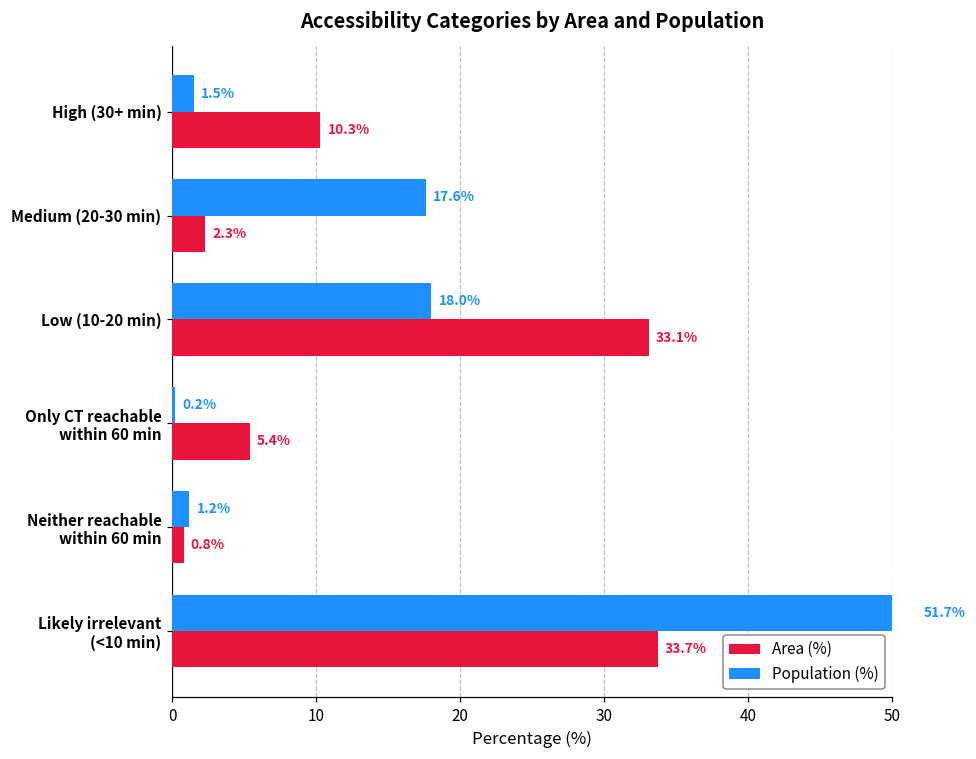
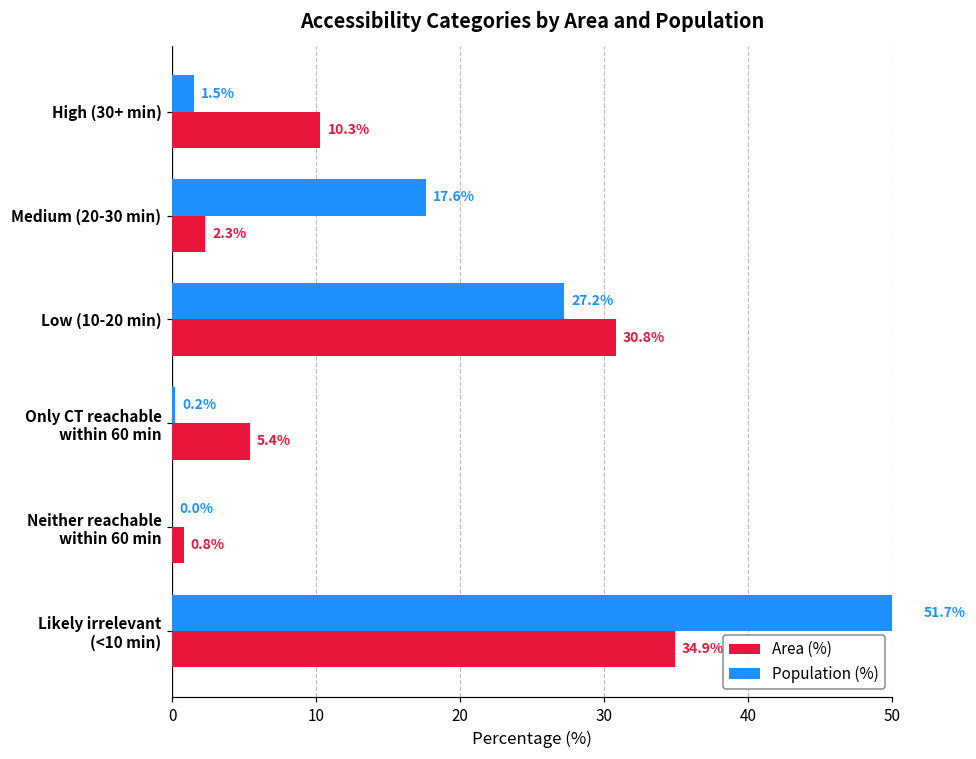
Population (%), Low (10-20 min): 18.0% -> 27.2%
Area (%), Low (10-20 min): 33.1% -> 30.8%
Population (%), Neither reachable within 60 min: 1.2% -> 0.0%
Area (%), Likely irrelevant (<10 min): 33.7% -> 34.9%
